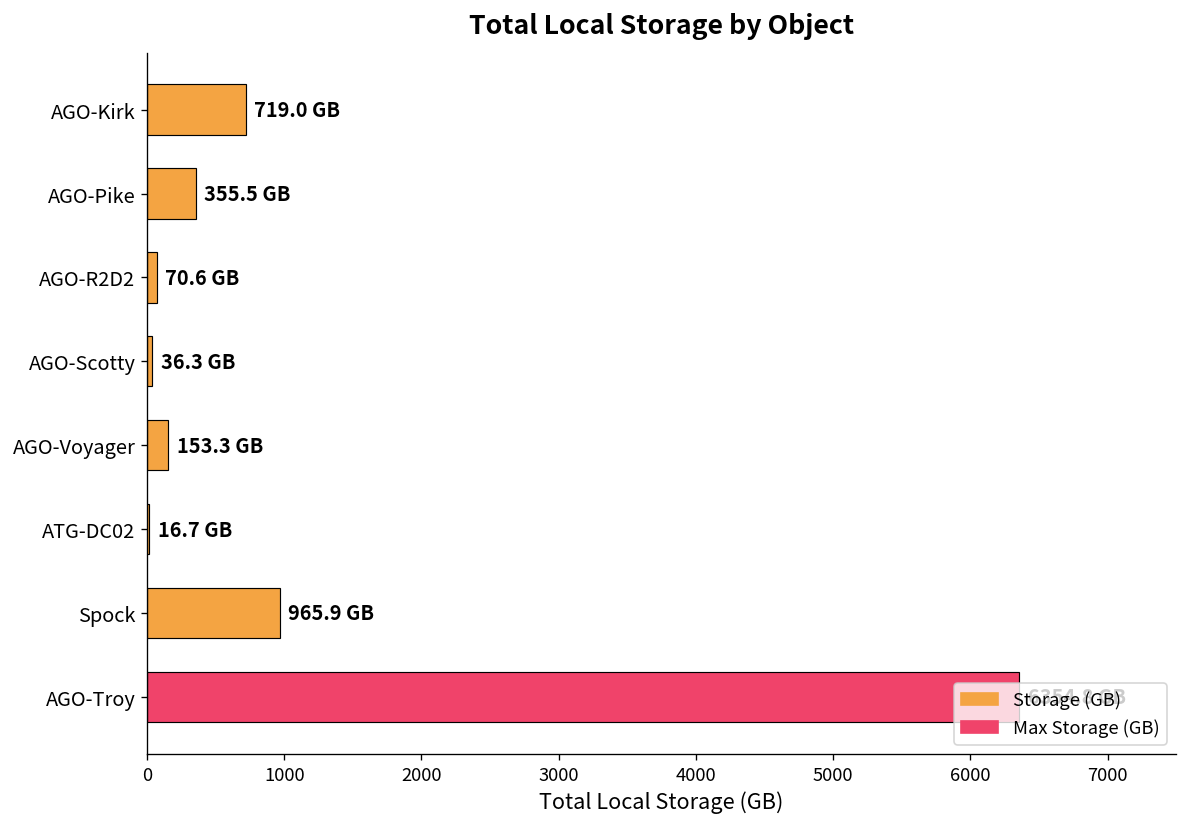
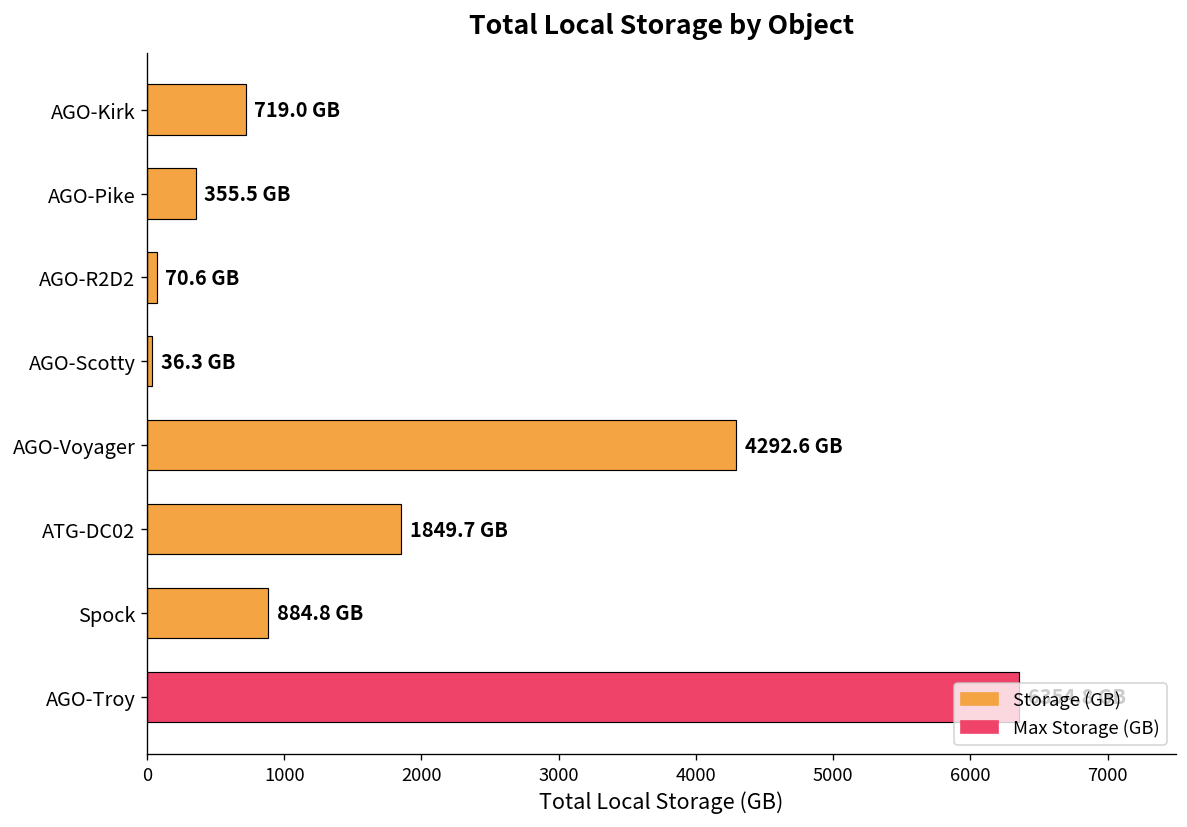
AGO-Voyager: 153.3 -> 4292.6
ATG-DC02: 16.7 -> 1849.7
Spock: 965.9 -> 884.8
